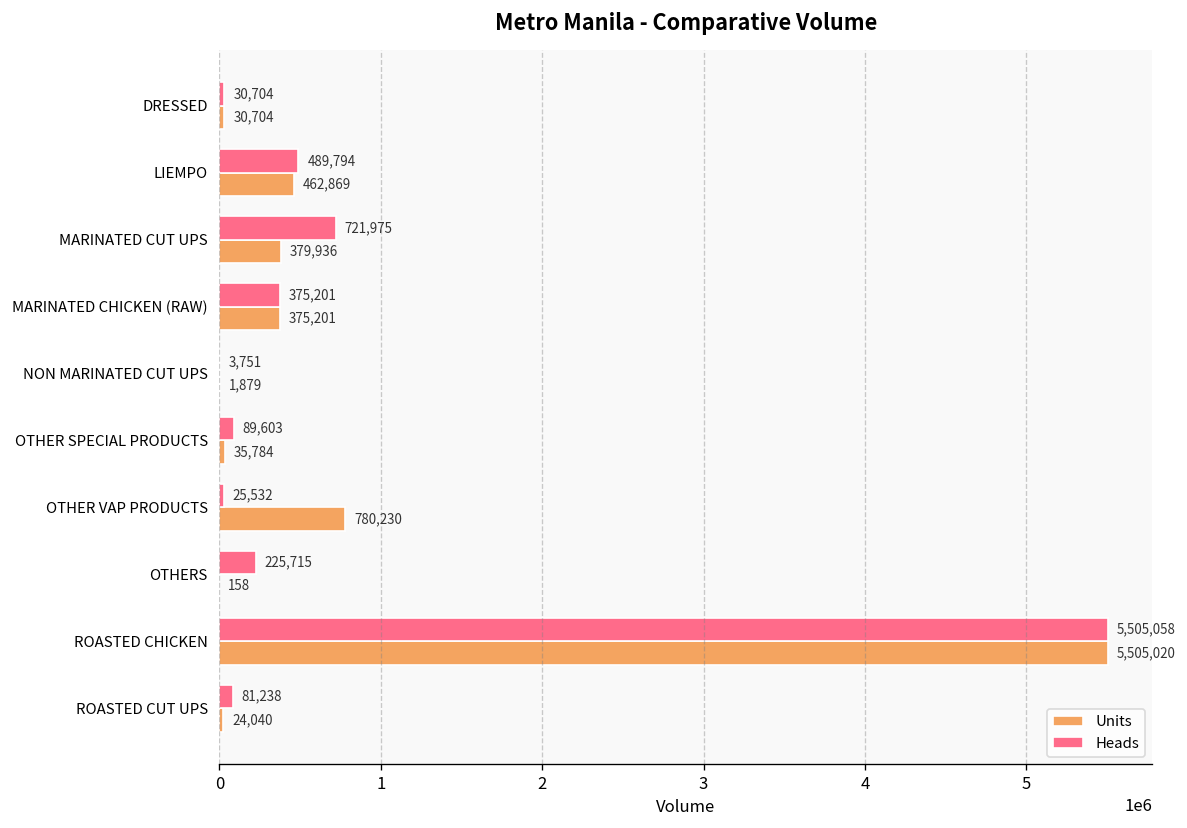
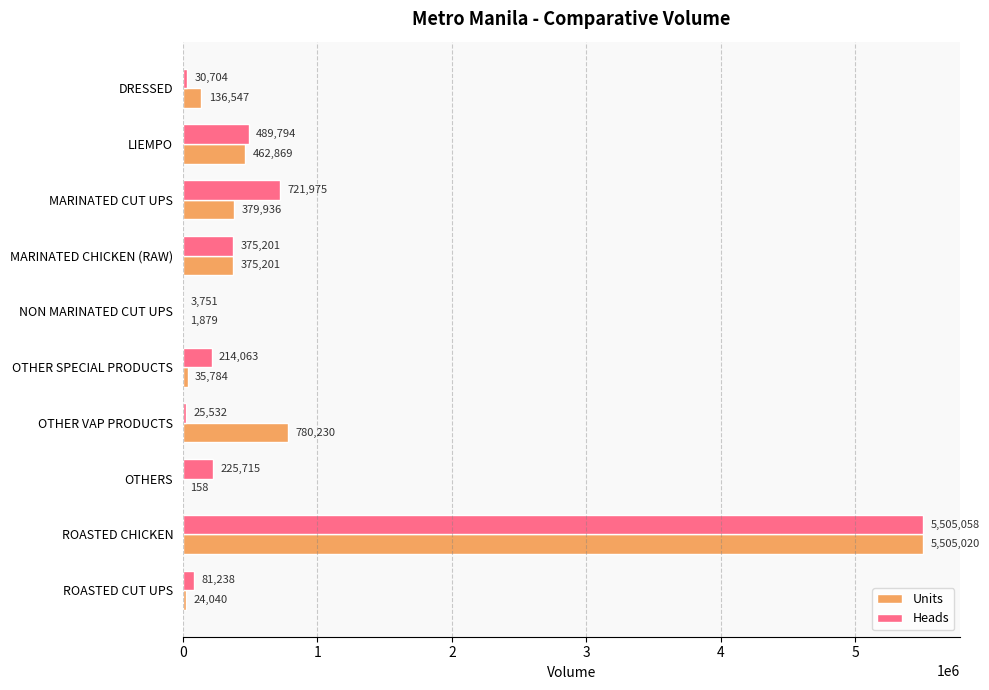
Units, DRESSED: 30,704 -> 136,547
Heads, OTHER SPECIAL PRODUCTS: 89,603 -> 214,063
